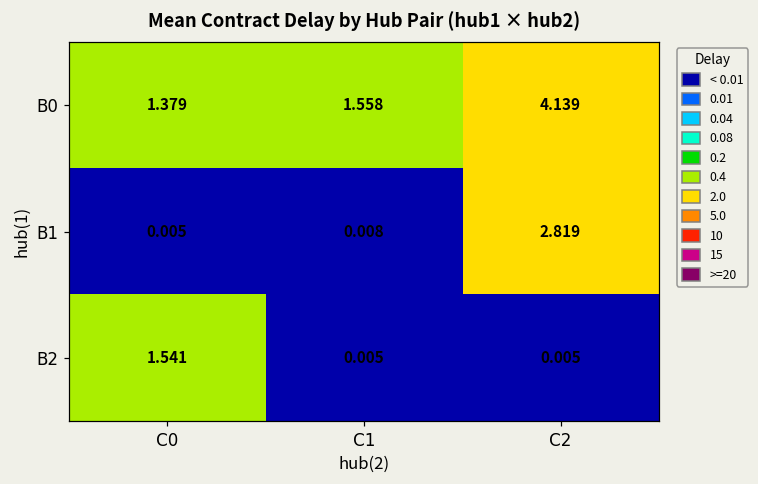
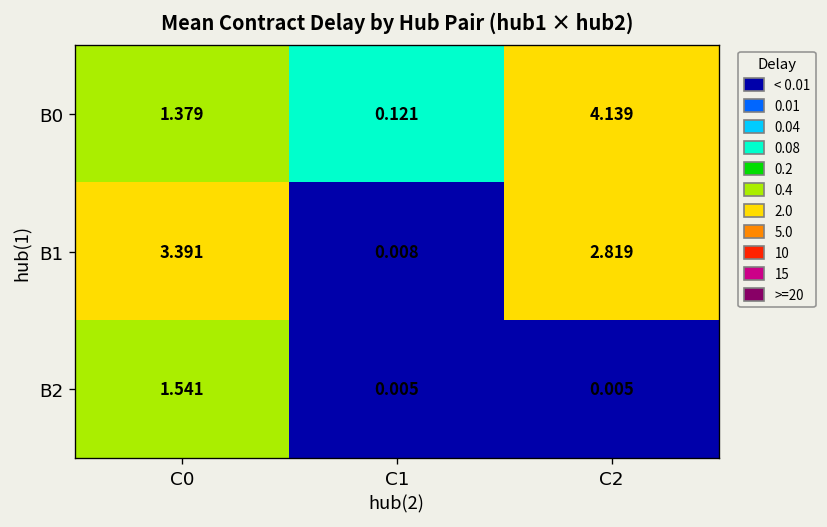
B0, C1: 1.558 -> 0.121
B1, C0: 0.005 -> 3.391
